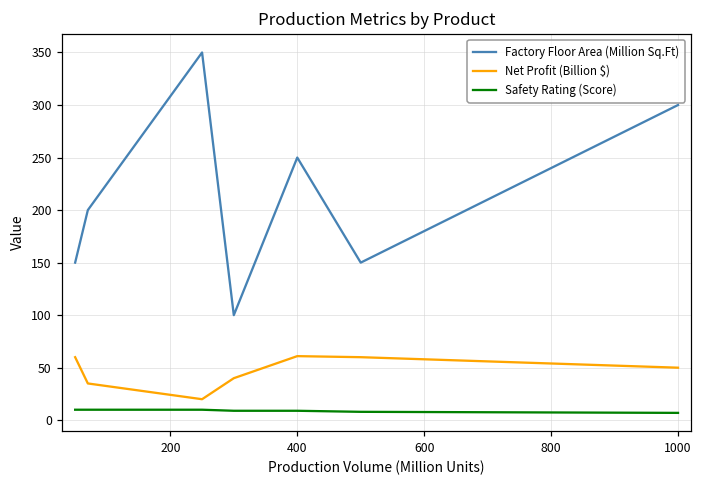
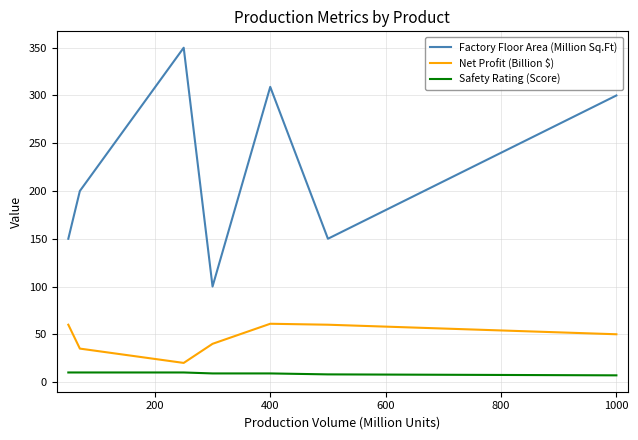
Factory Floor Area (Million Sq.Ft), 400: 250 -> 310
